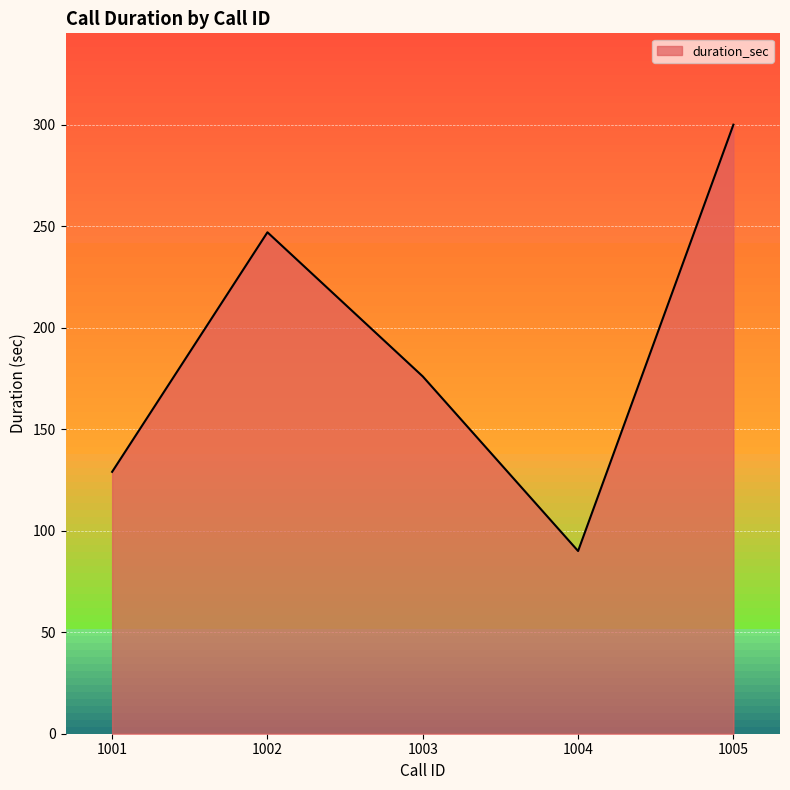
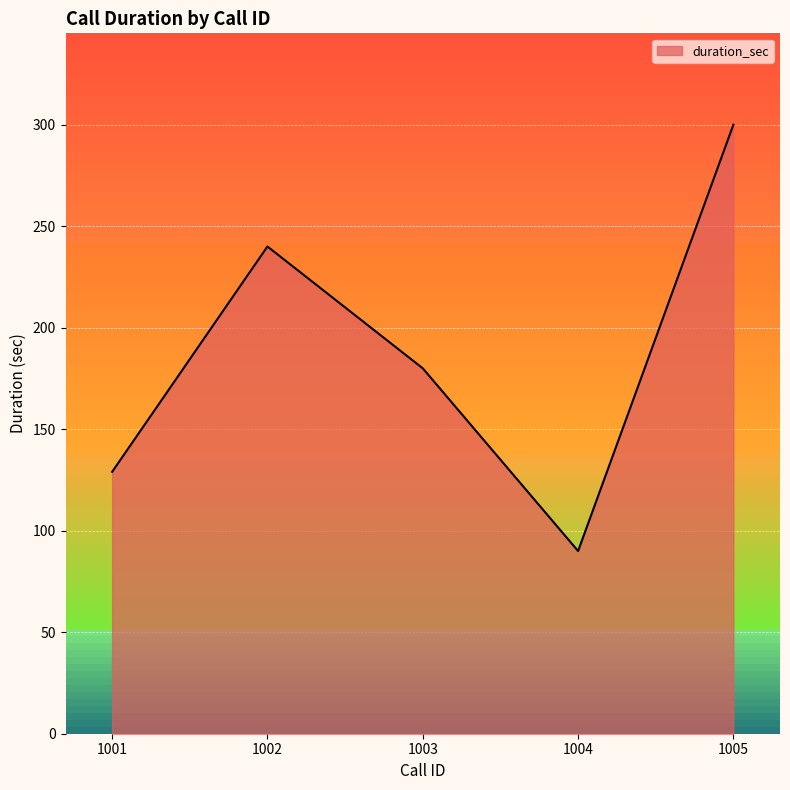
1002: 247 -> 240
1003: 176 -> 180
